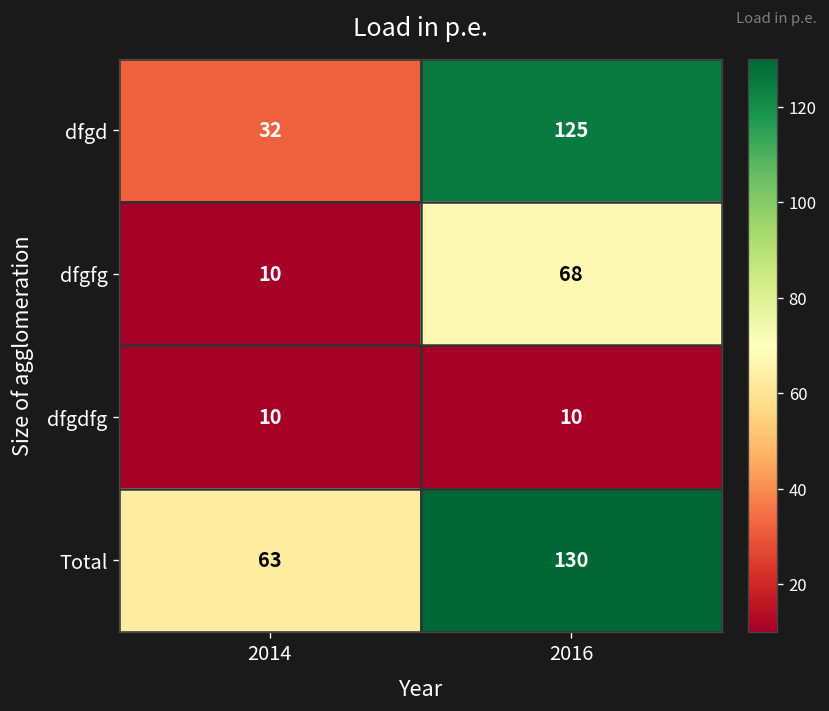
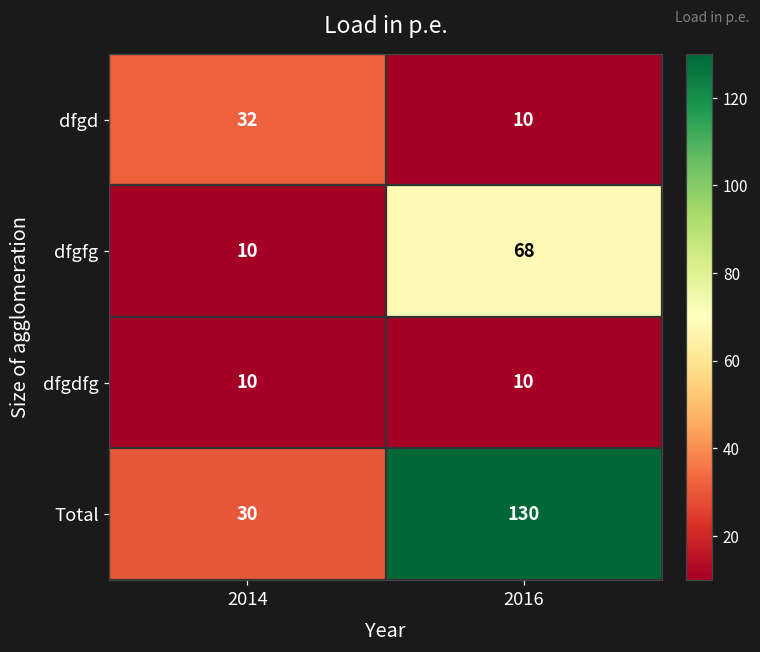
dfgd, 2016: 125 -> 10
Total, 2014: 63 -> 30
